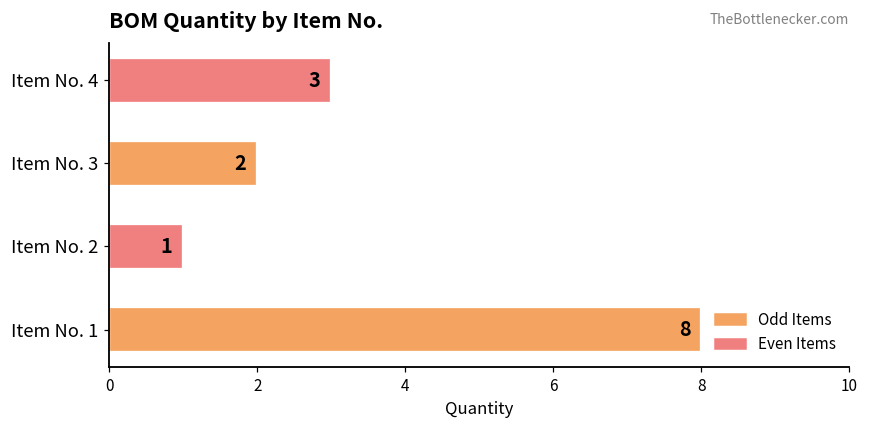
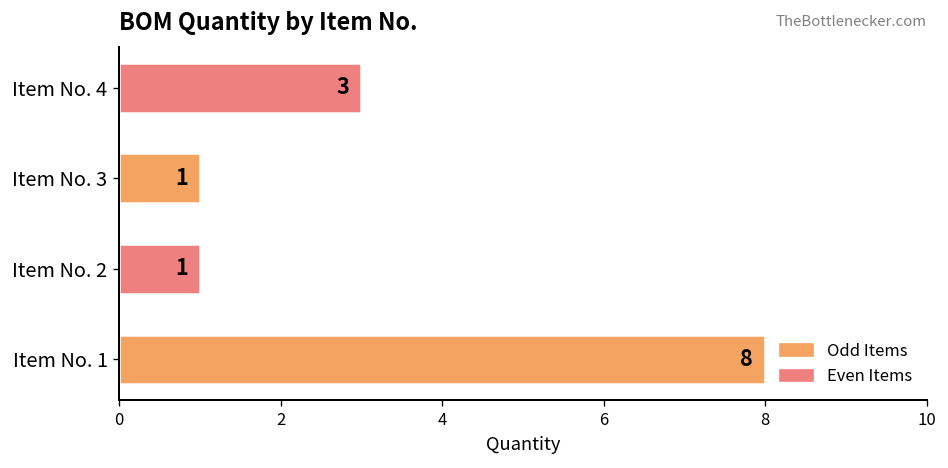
Item No. 3: 2 -> 1
